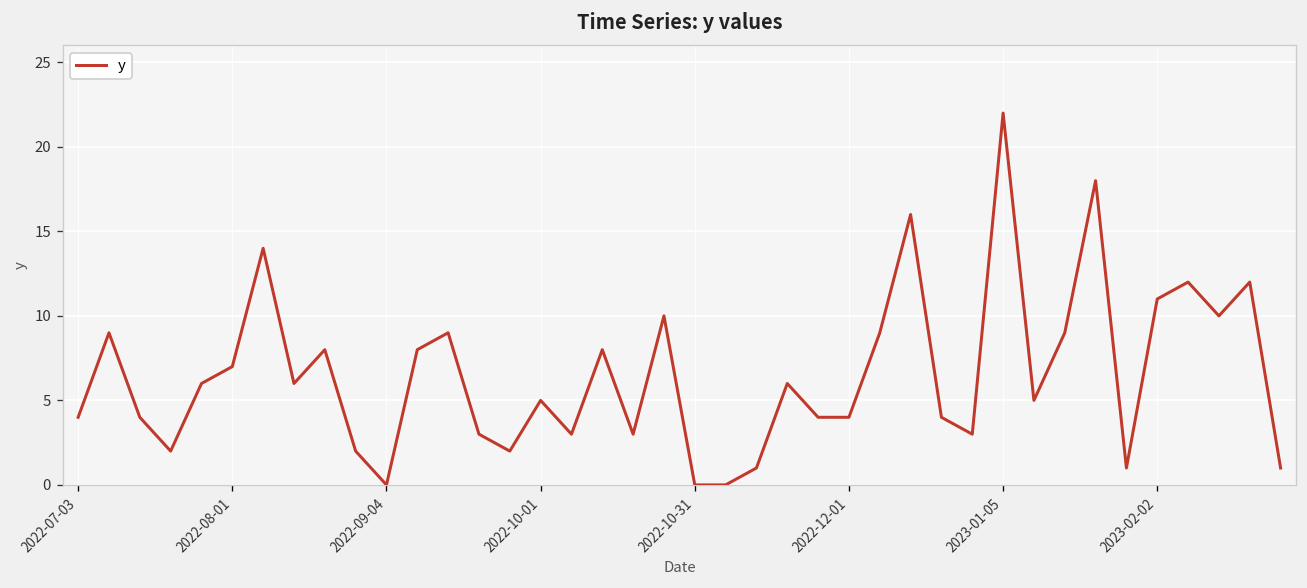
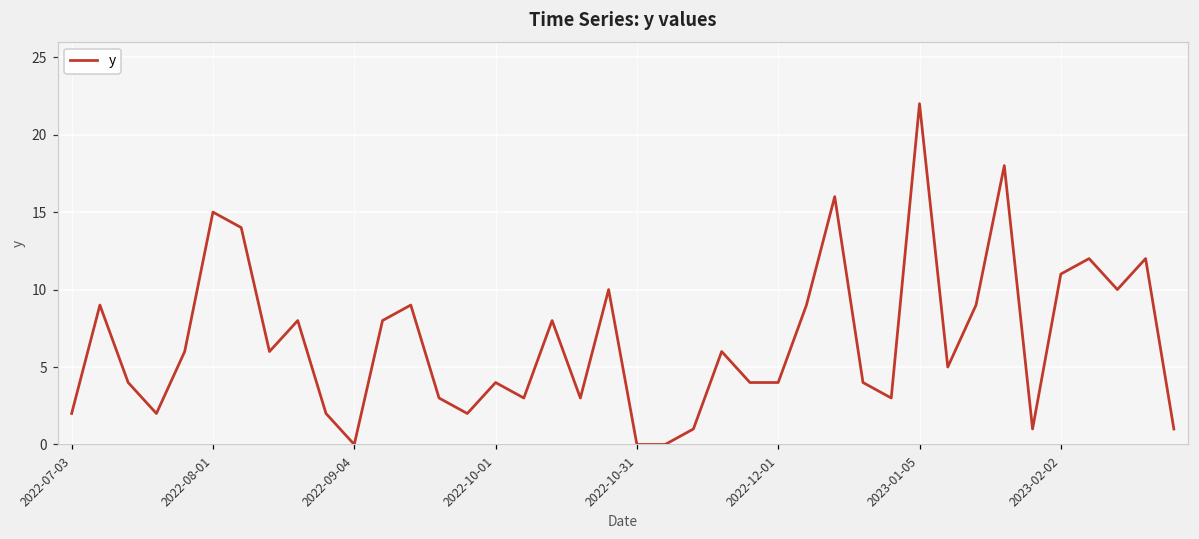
2022-07-03: 4 -> 2
2022-08-01: 7 -> 15
2022-10-01: 5 -> 4
